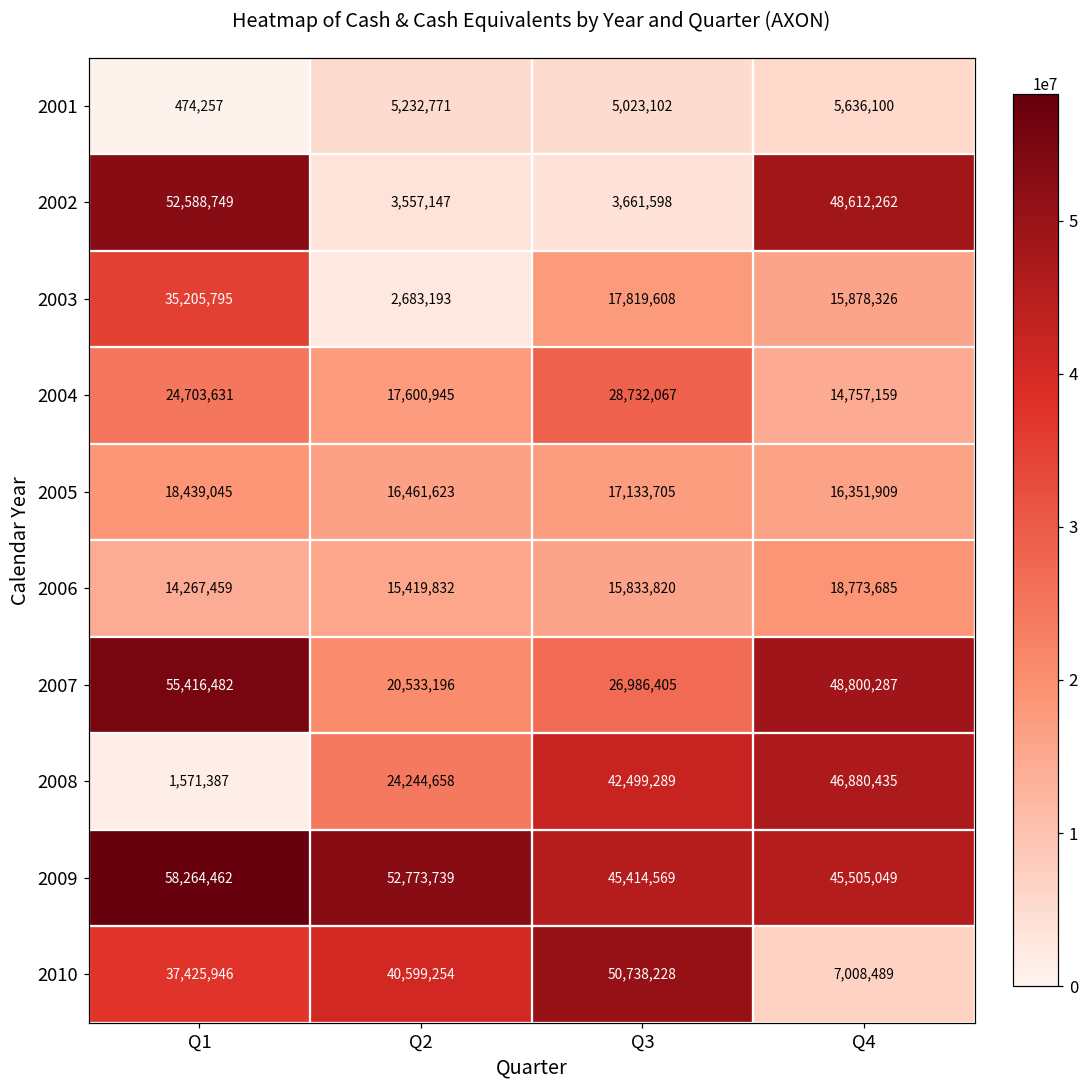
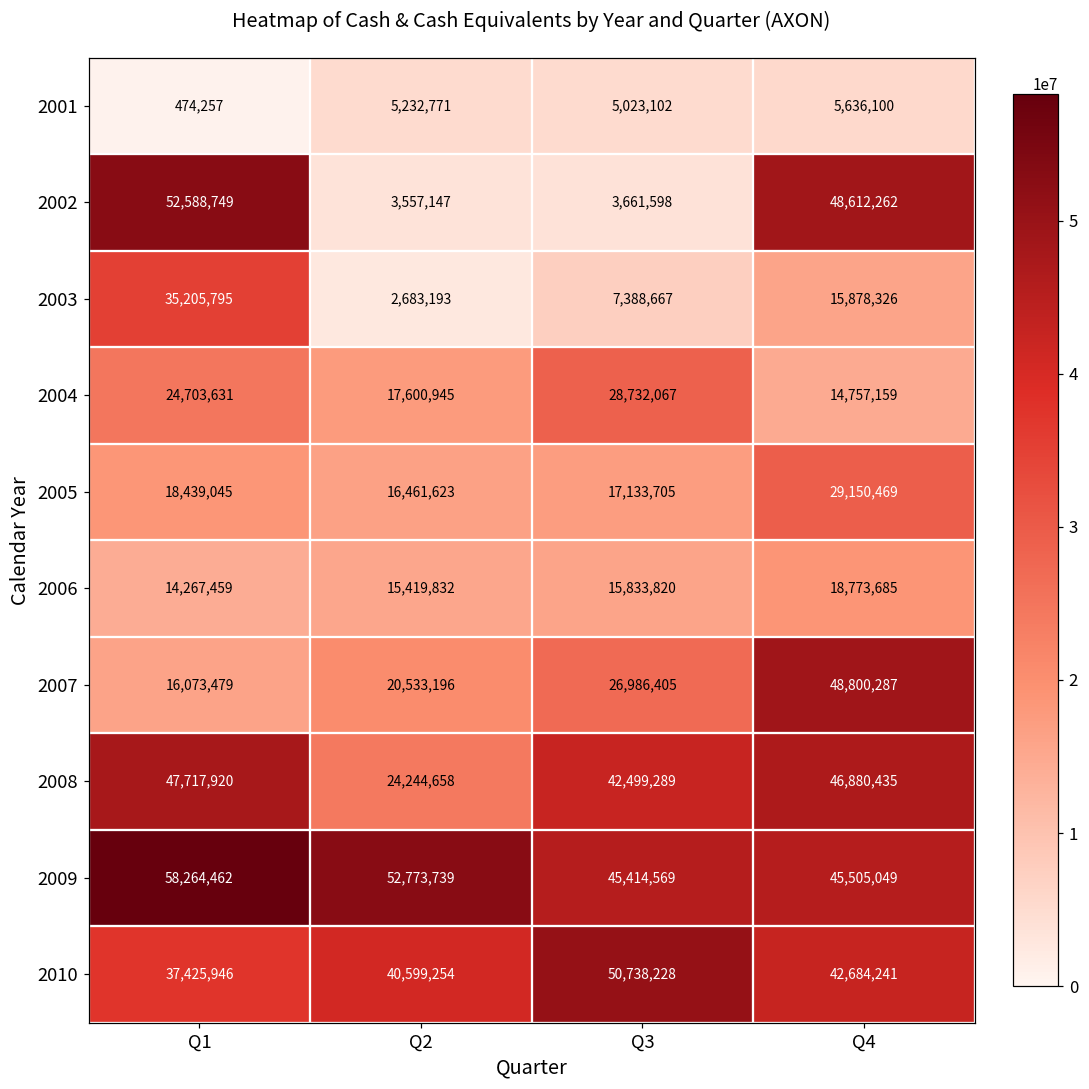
2003, Q3: 17,819,608 -> 7,388,667
2005, Q4: 16,351,909 -> 29,150,469
2007, Q1: 55,416,482 -> 16,073,479
2008, Q1: 1,571,387 -> 47,717,920
2010, Q4: 7,008,489 -> 42,684,241
